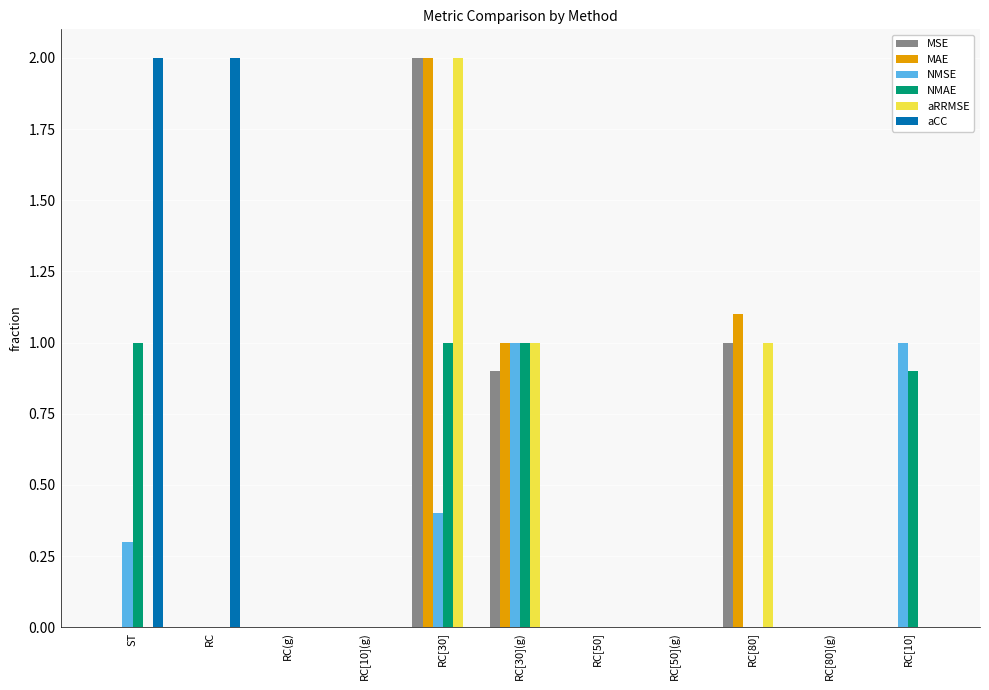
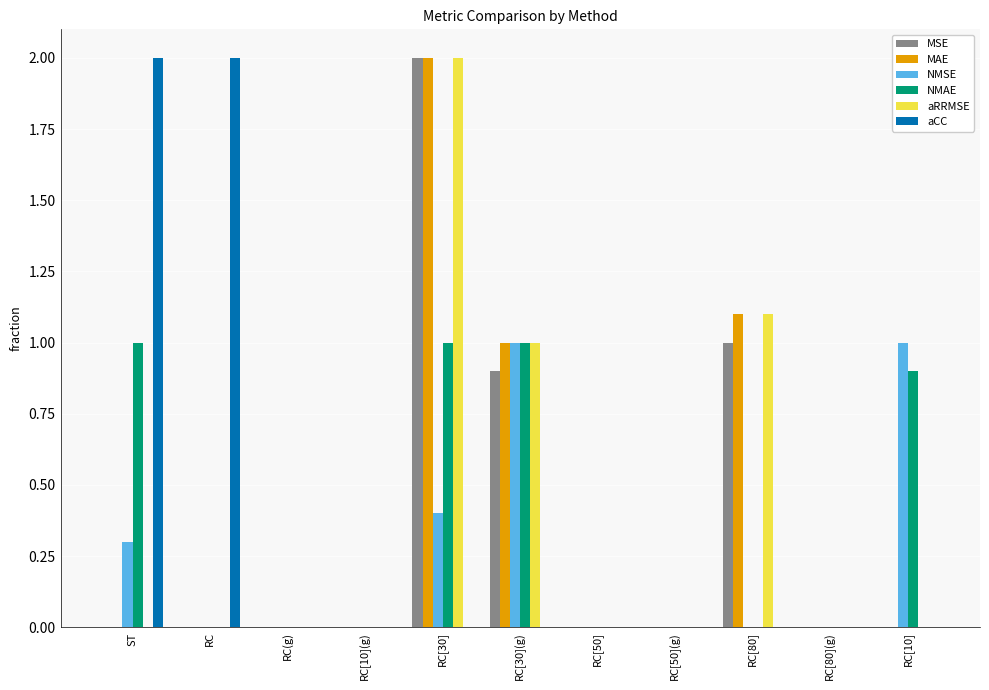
aRRMSE, RC[80]: 1.0 -> 1.1
